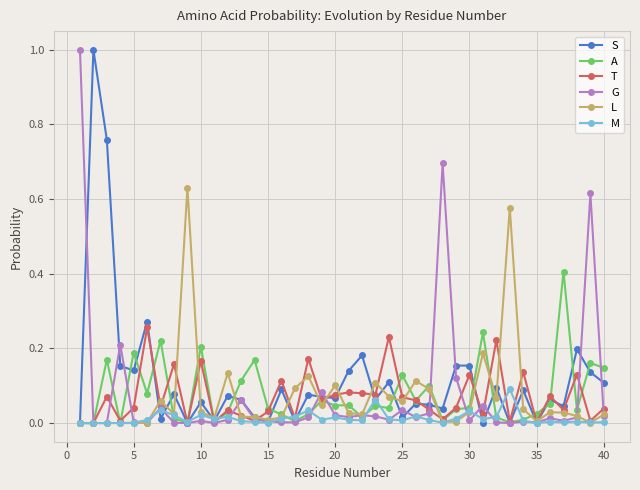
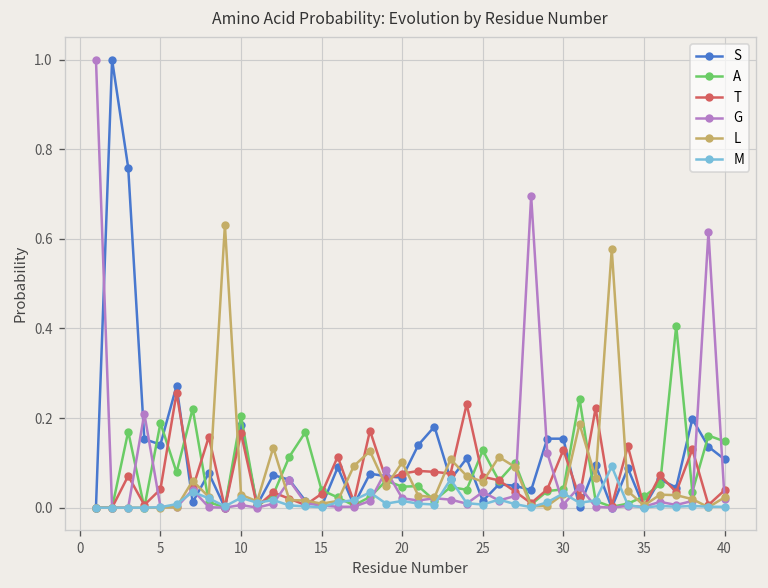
S, 10: 0.06 -> 0.19
